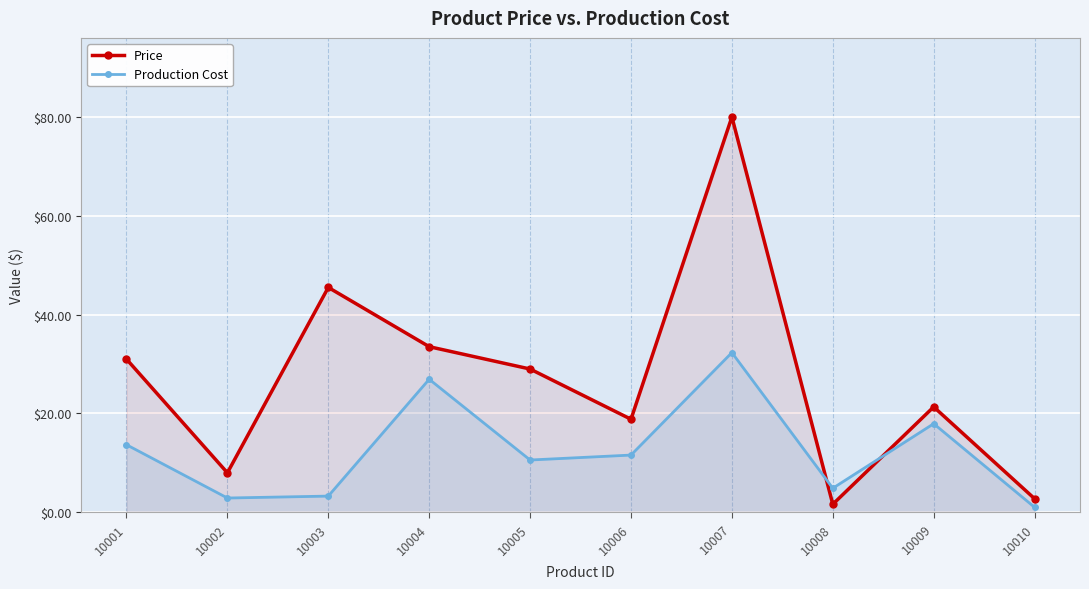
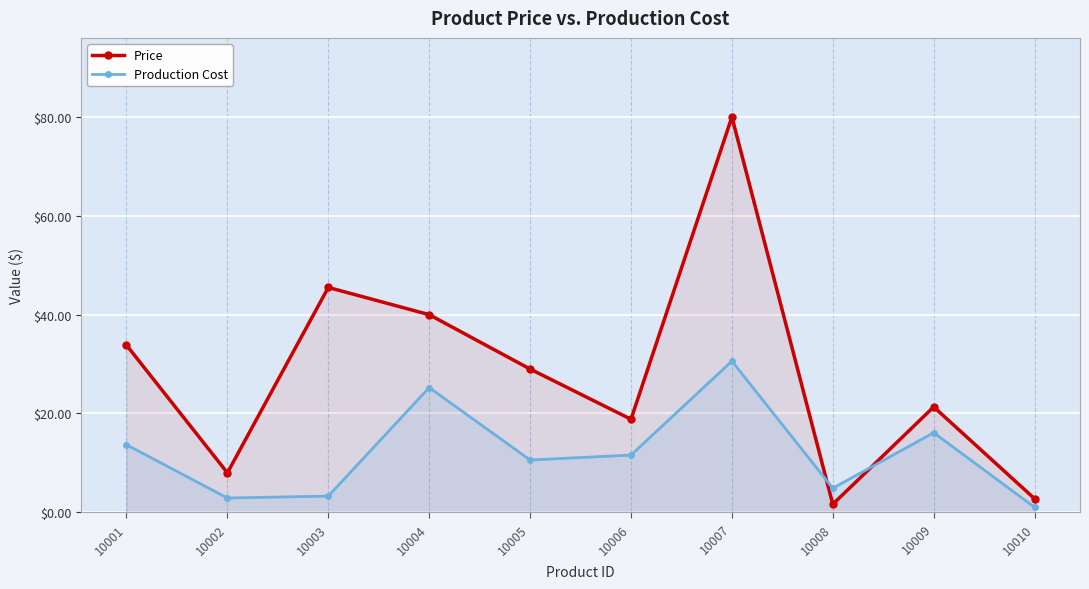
Price, 10001: $31 -> $34
Price, 10004: $34 -> $40
Production Cost, 10004: $27 -> $25
Production Cost, 10007: $32 -> $31
Production Cost, 10009: $18 -> $16
